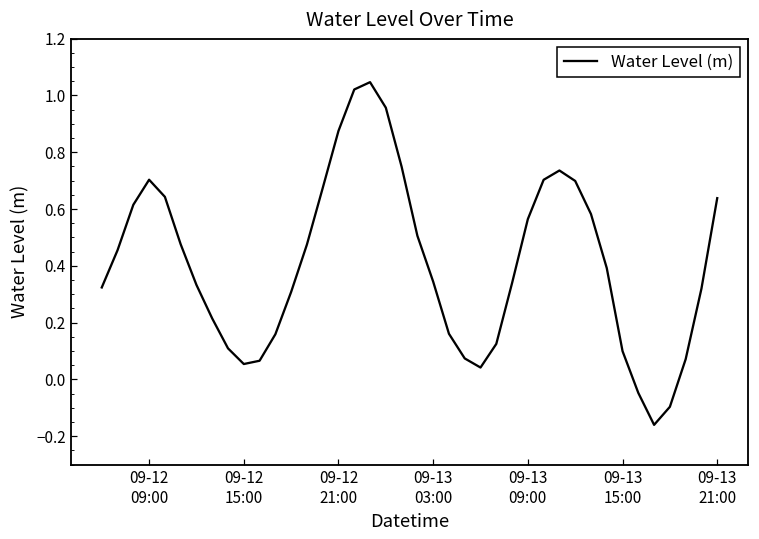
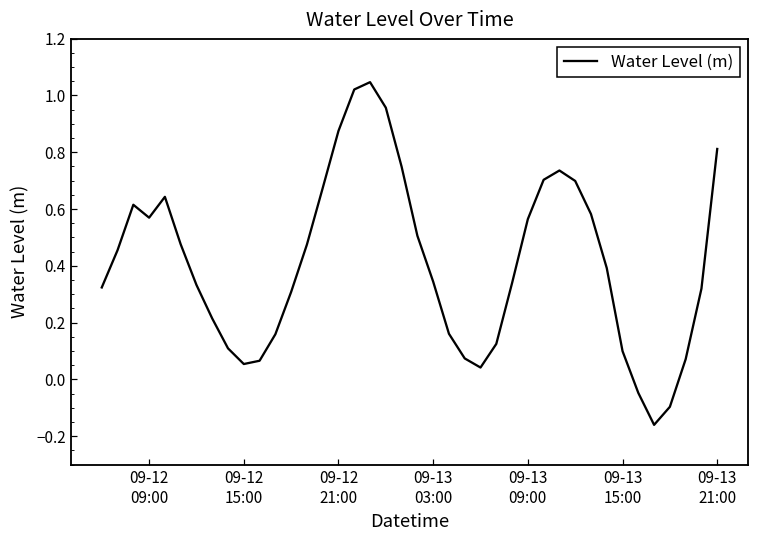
09-12 09:00: 0.70 -> 0.57
09-13 21:00: 0.64 -> 0.81
